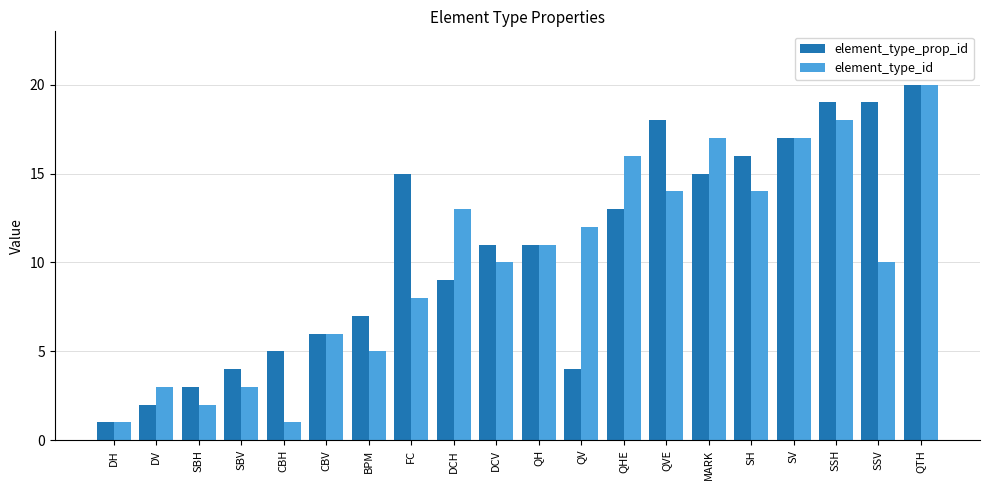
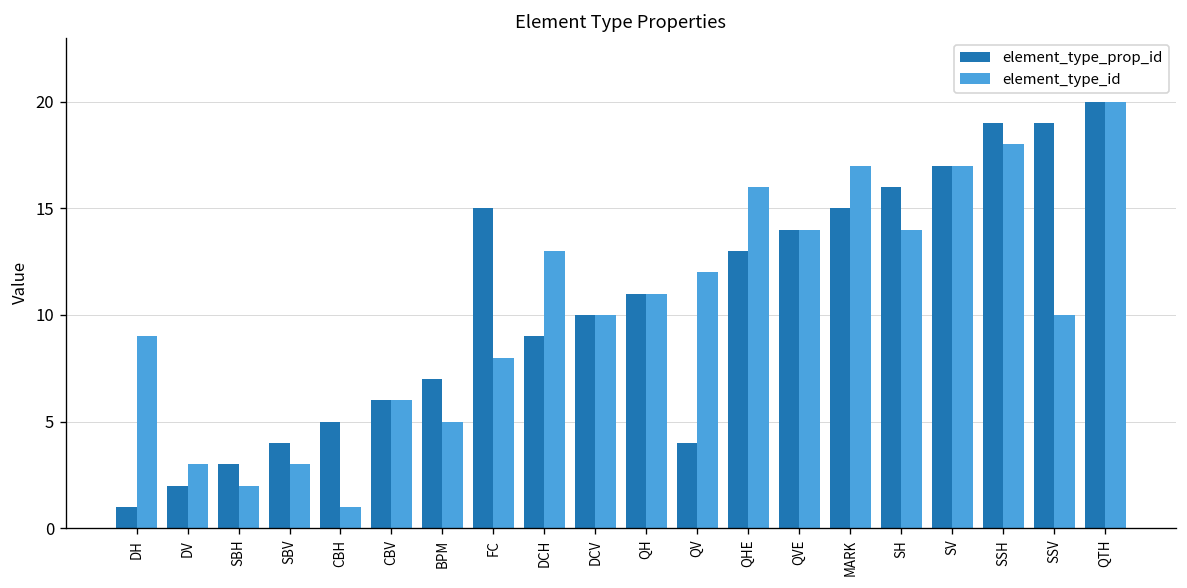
element_type_id, DH: 1 -> 9
element_type_prop_id, DCV: 11 -> 10
element_type_prop_id, QVE: 18 -> 14
